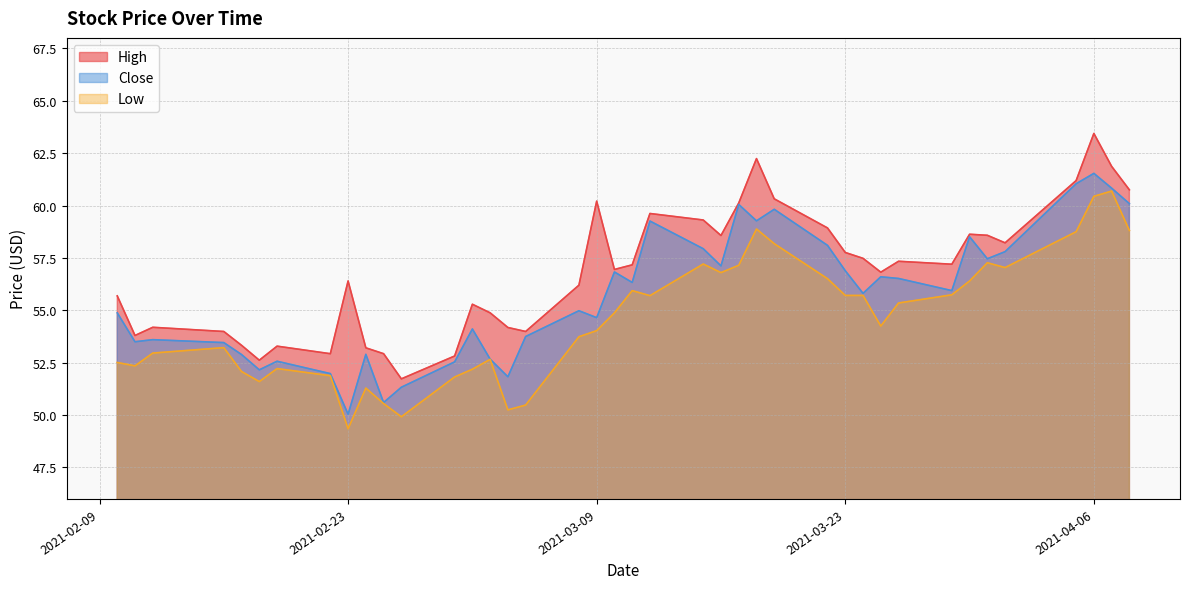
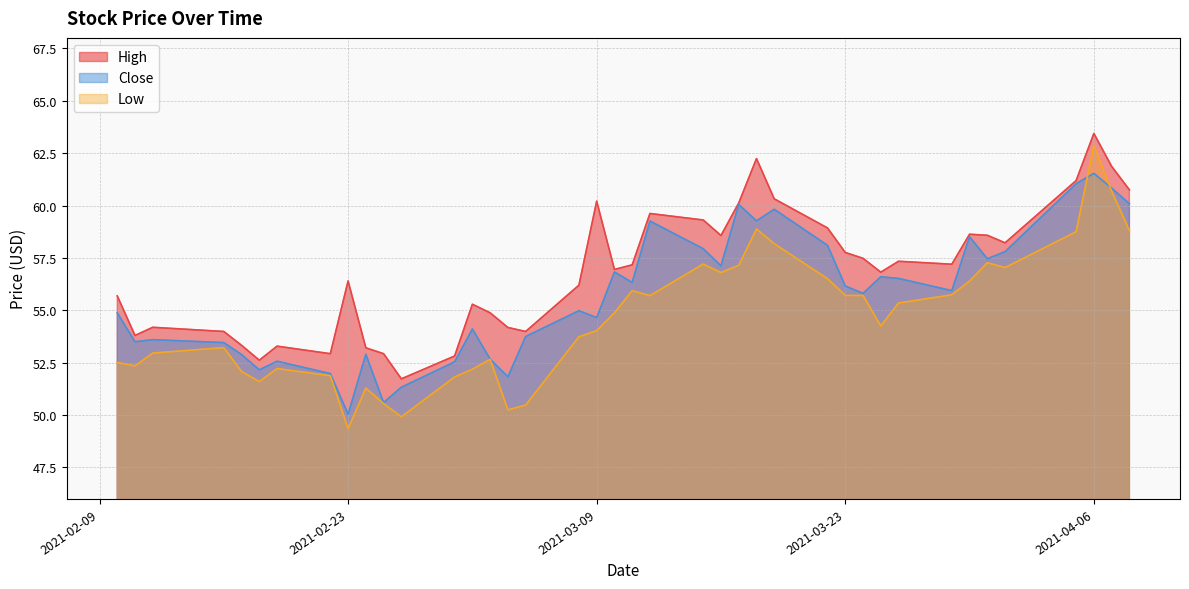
Close, 2021-03-23: 56.9 -> 56.2
Low, 2021-04-06: 60.4 -> 62.9
